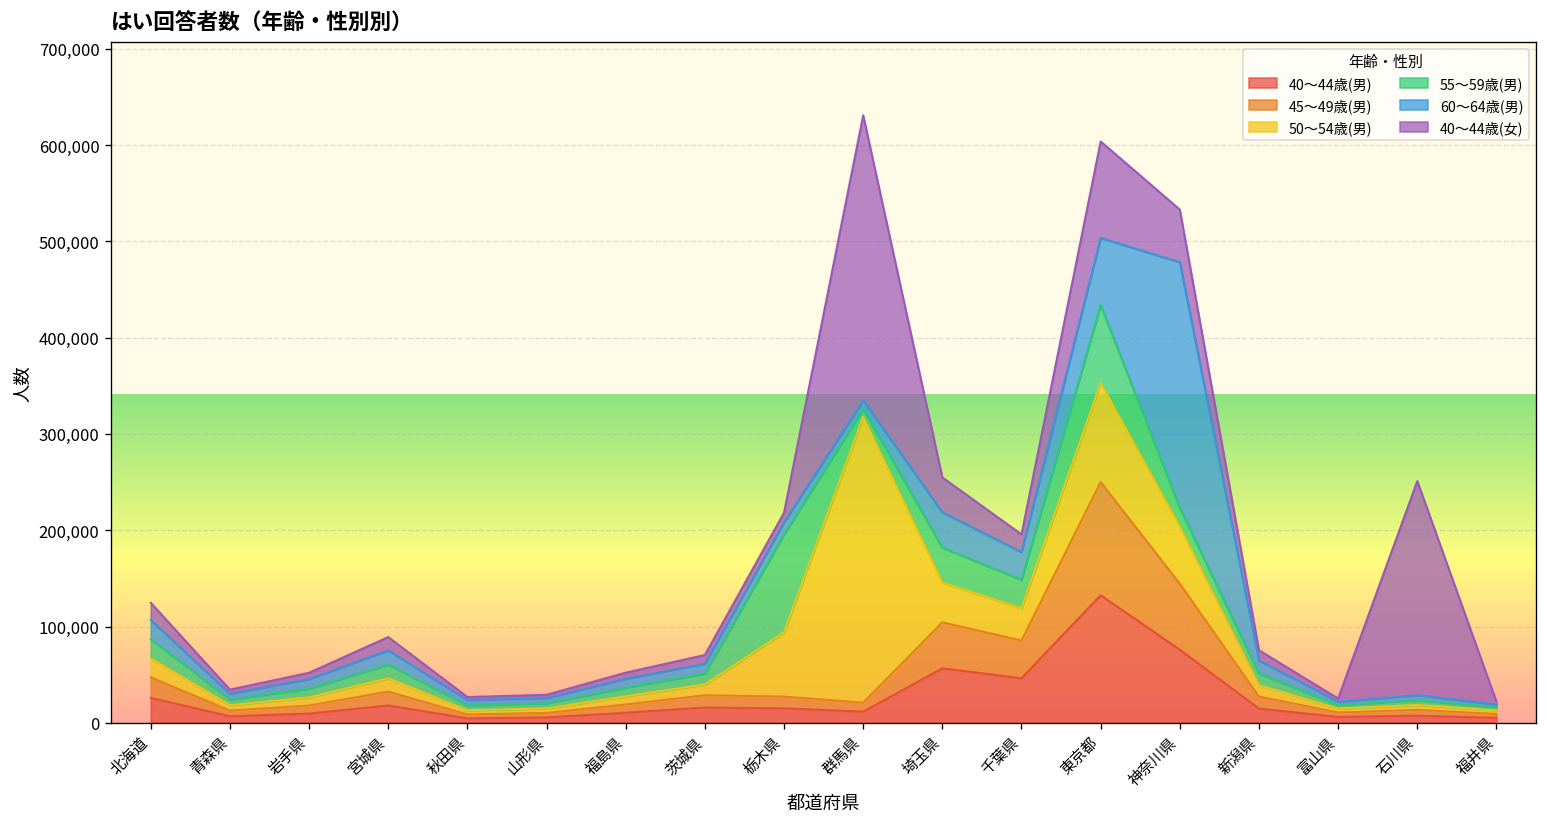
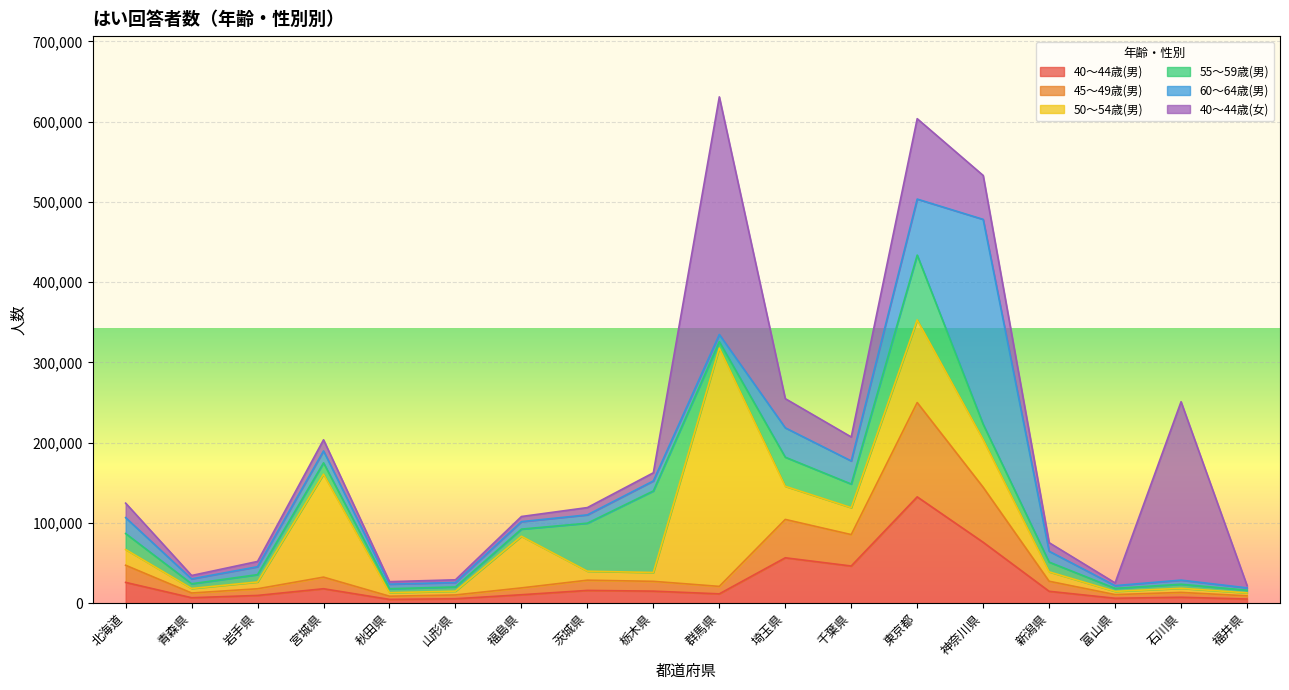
50～54歳(男), 宮城県: 10,000 -> 130,000
50～54歳(男), 福島県: 10,000 -> 60,000
55～59歳(男), 茨城県: 10,000 -> 60,000
50～54歳(男), 栃木県: 70,000 -> 10,000
40～44歳(女), 千葉県: 20,000 -> 30,000
